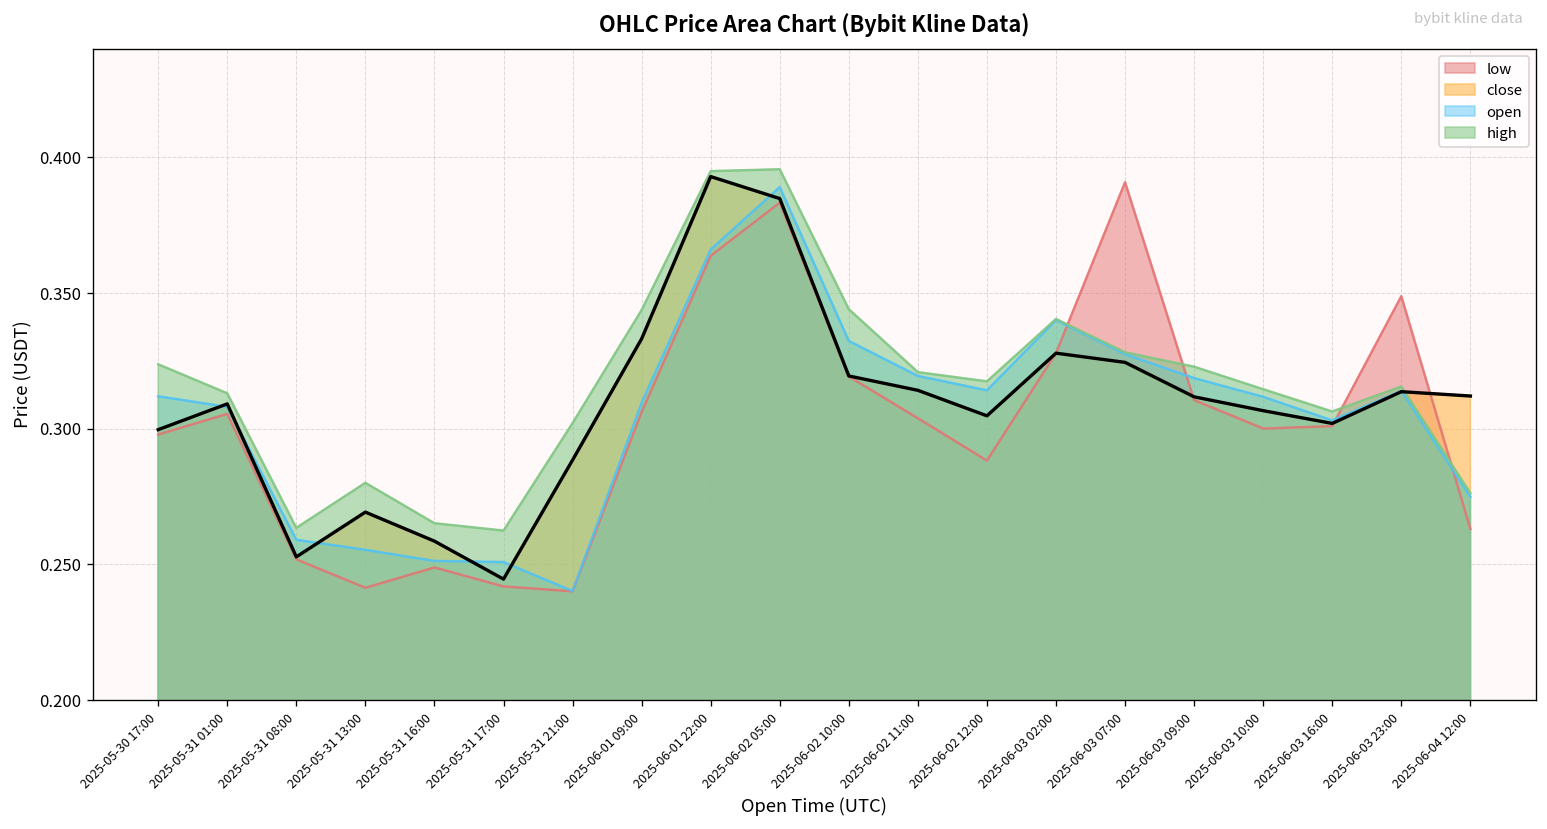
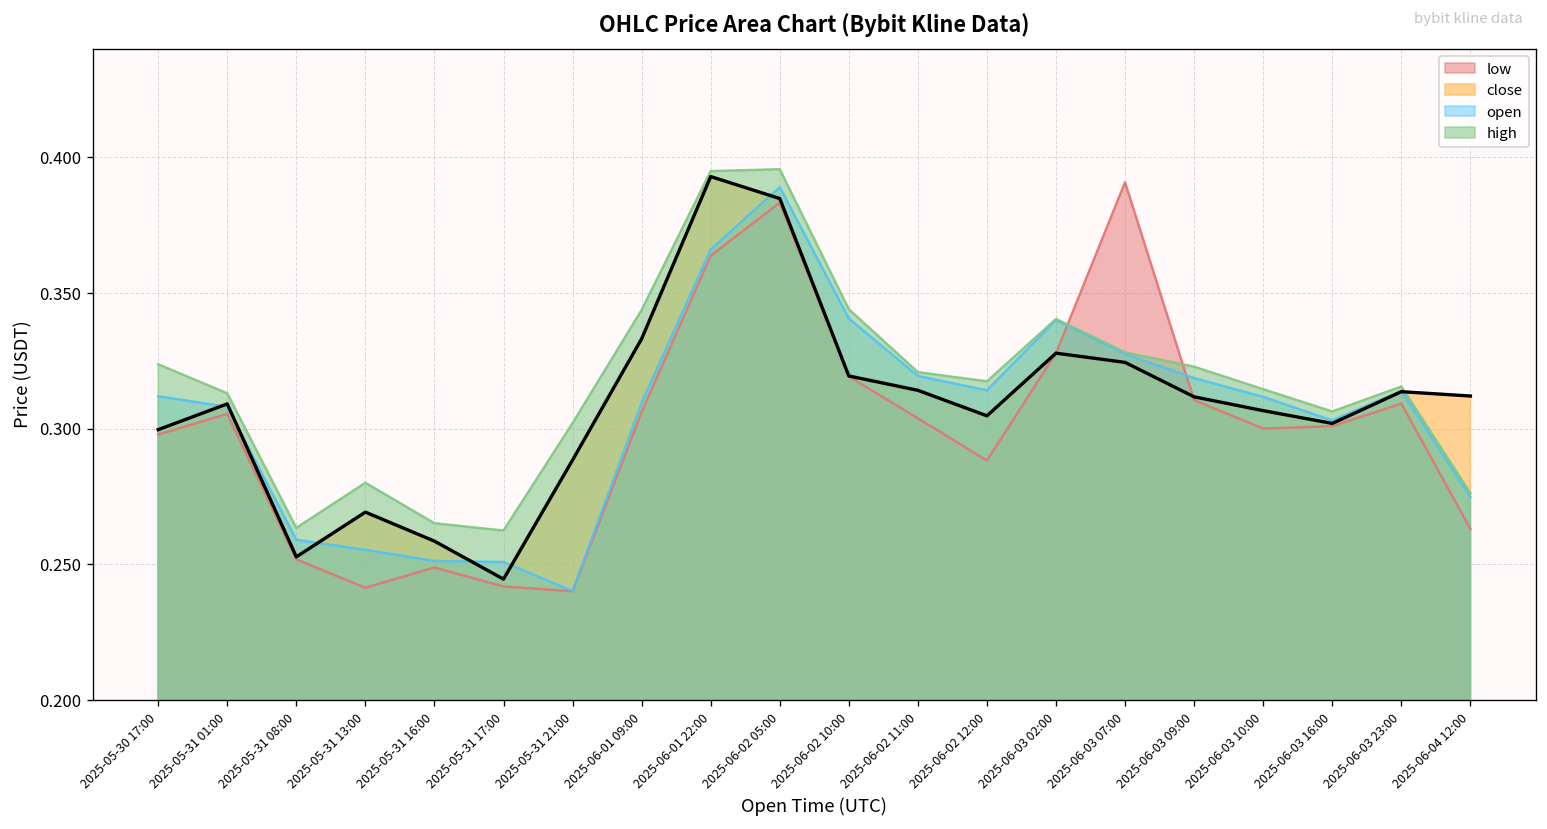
open, 2025-06-02 10:00: 0.332 -> 0.341
low, 2025-06-03 23:00: 0.349 -> 0.309
